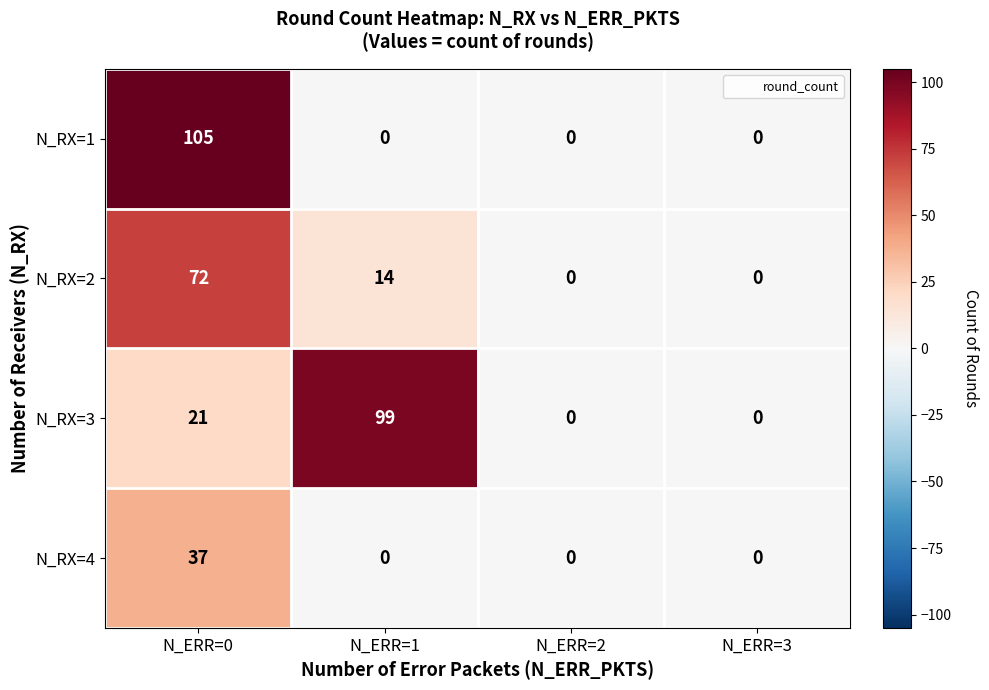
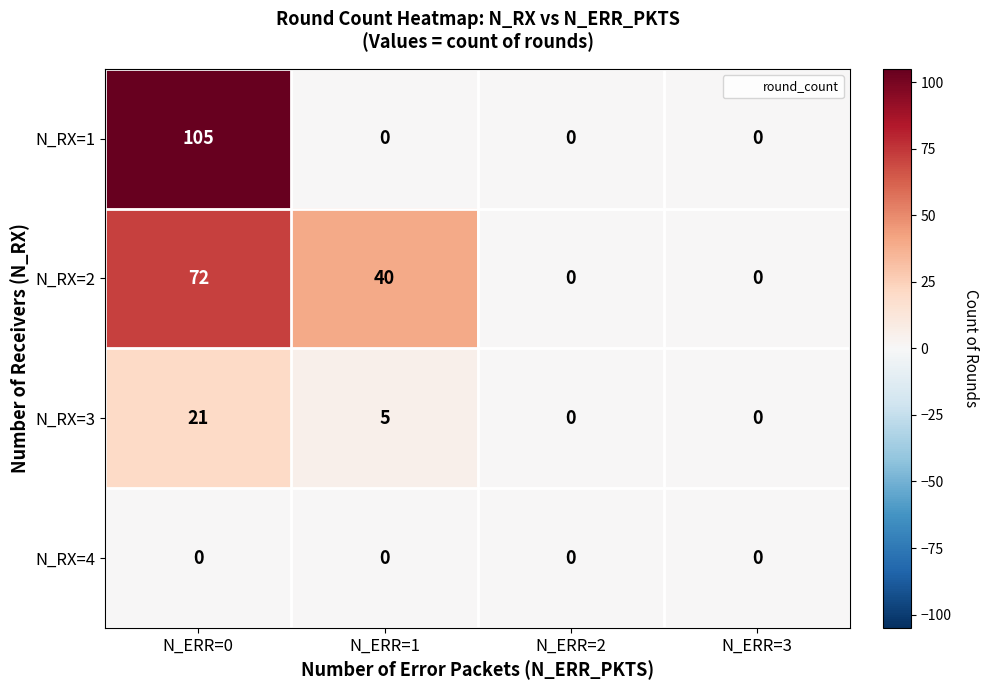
N_RX=2, N_ERR=1: 14 -> 40
N_RX=3, N_ERR=1: 99 -> 5
N_RX=4, N_ERR=0: 37 -> 0
